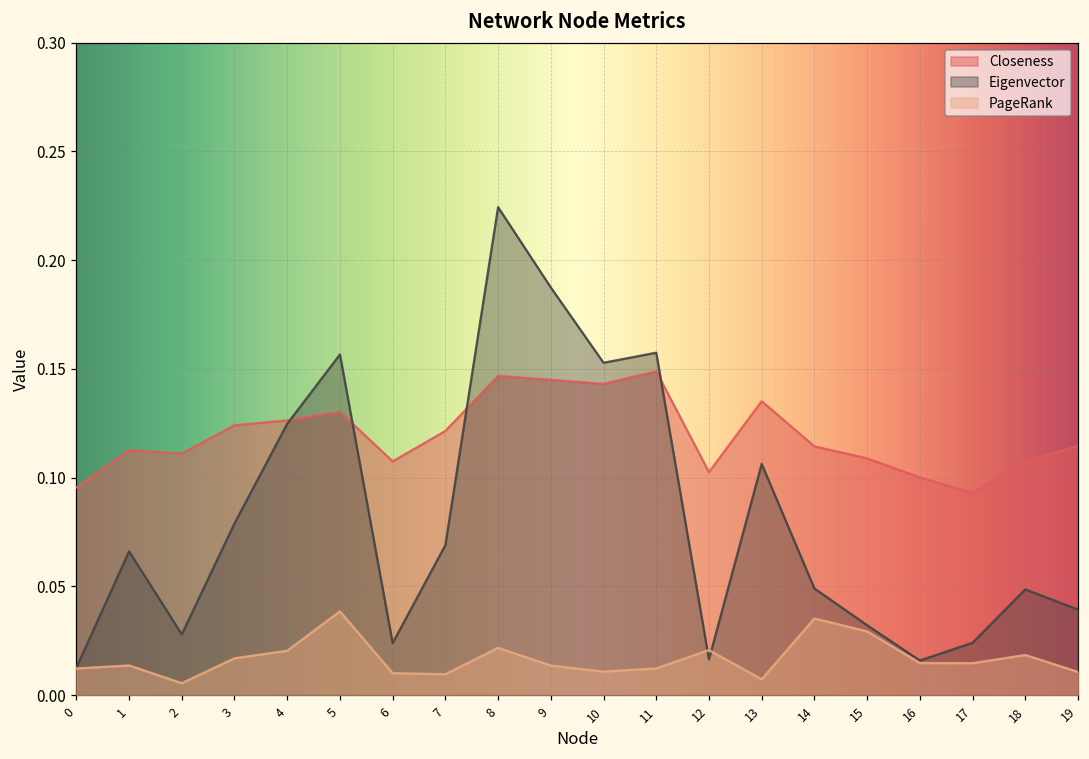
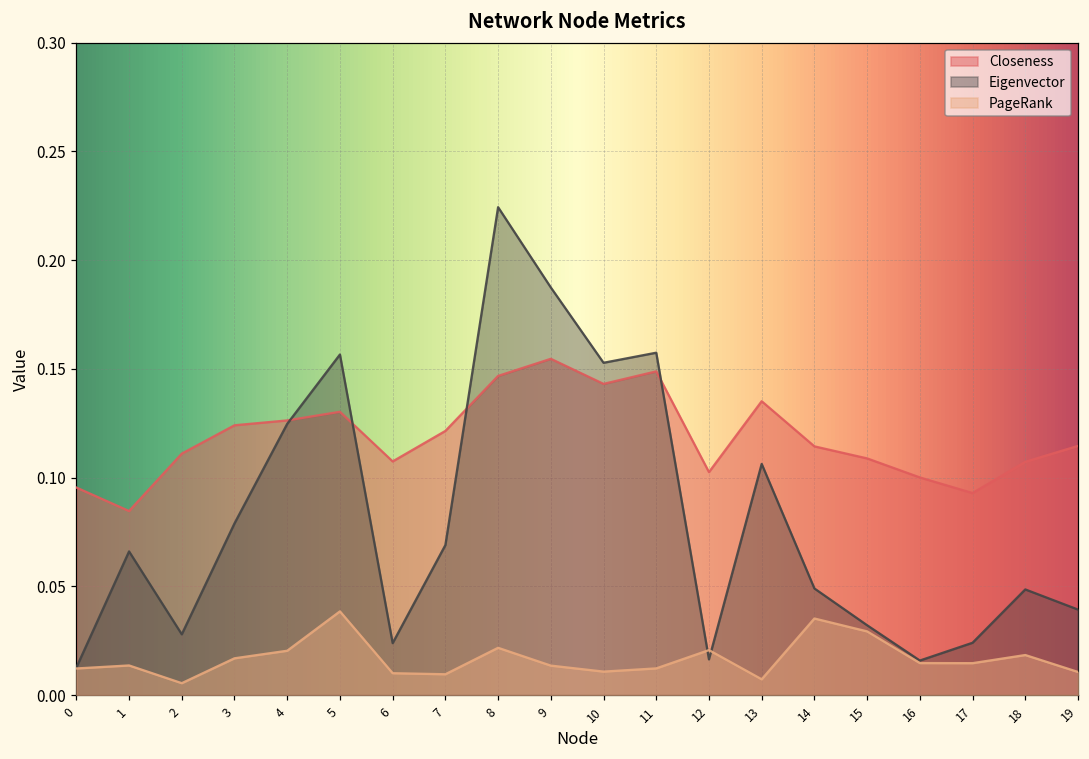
Closeness, 1: 0.113 -> 0.085
Closeness, 9: 0.145 -> 0.155
